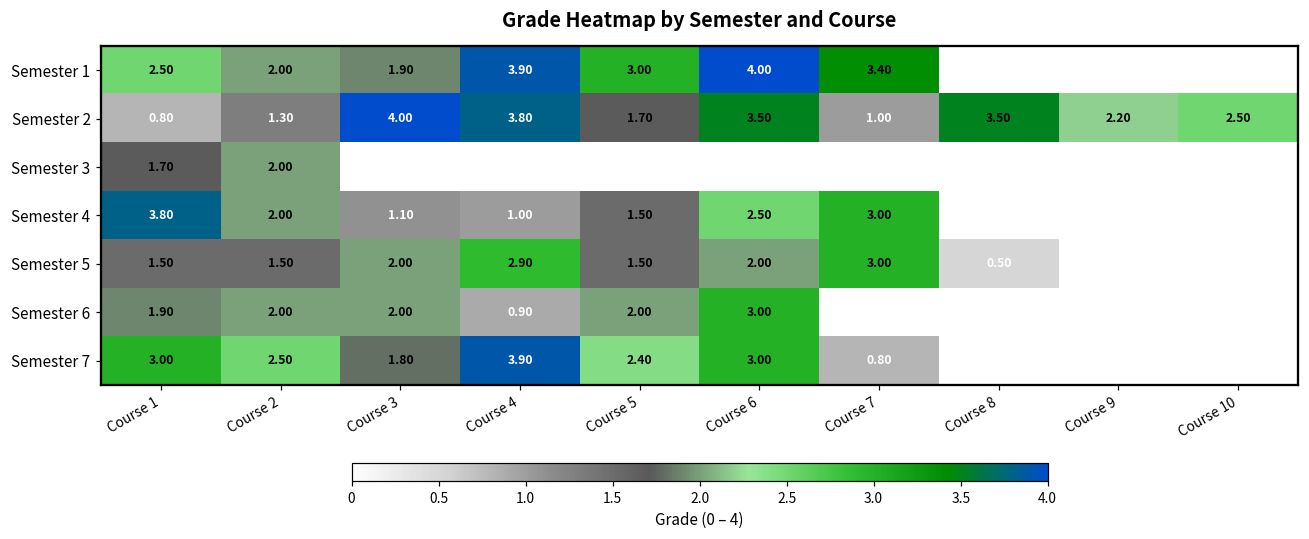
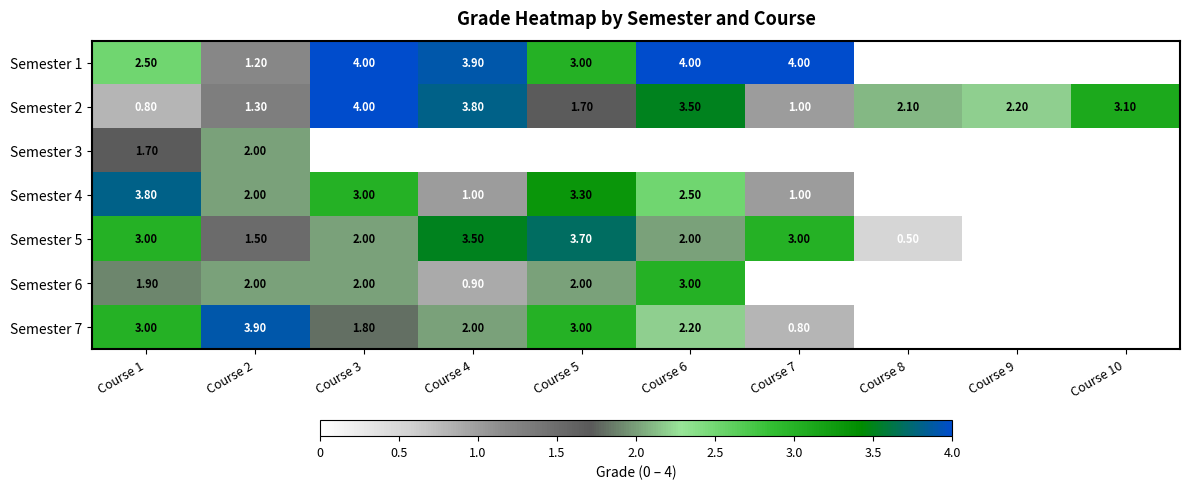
Semester 1, Course 2: 2.00 -> 1.20
Semester 1, Course 3: 1.90 -> 4.00
Semester 1, Course 7: 3.40 -> 4.00
Semester 2, Course 8: 3.50 -> 2.10
Semester 2, Course 10: 2.50 -> 3.10
Semester 4, Course 3: 1.10 -> 3.00
Semester 4, Course 5: 1.50 -> 3.30
Semester 4, Course 7: 3.00 -> 1.00
Semester 5, Course 1: 1.50 -> 3.00
Semester 5, Course 4: 2.90 -> 3.50
Semester 5, Course 5: 1.50 -> 3.70
Semester 7, Course 2: 2.50 -> 3.90
Semester 7, Course 4: 3.90 -> 2.00
Semester 7, Course 5: 2.40 -> 3.00
Semester 7, Course 6: 3.00 -> 2.20
